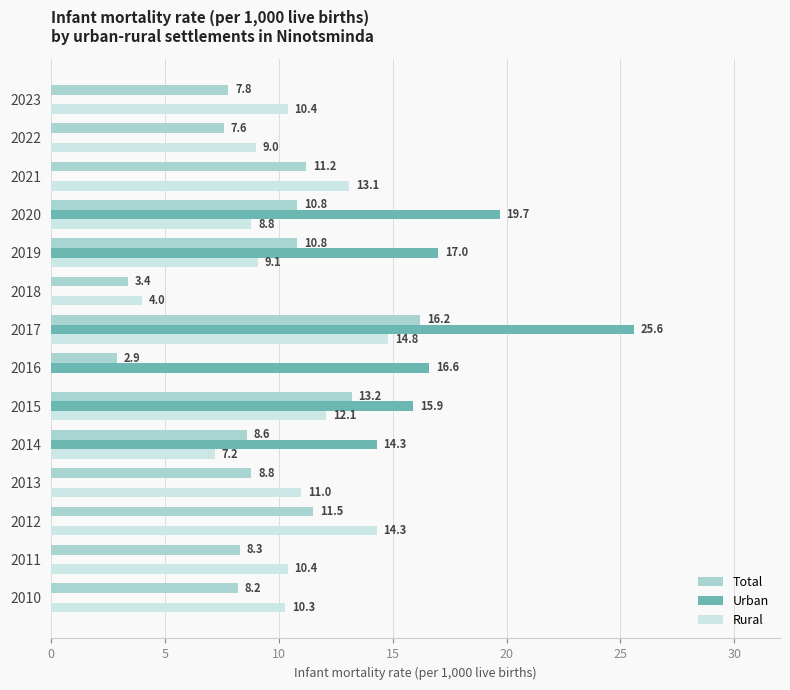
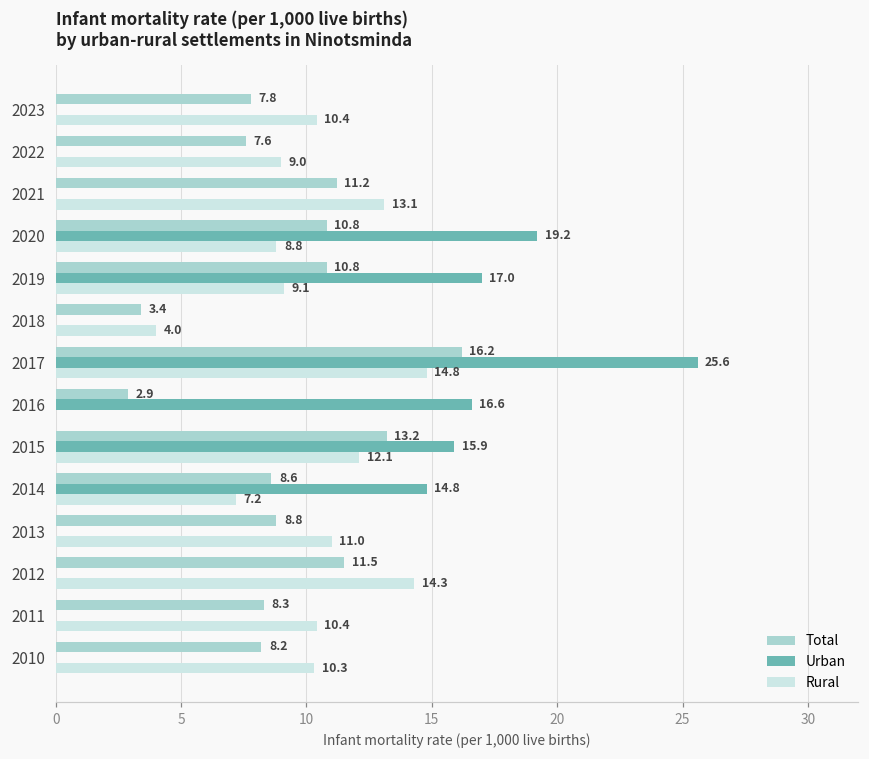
Urban, 2020: 19.7 -> 19.2
Urban, 2014: 14.3 -> 14.8
